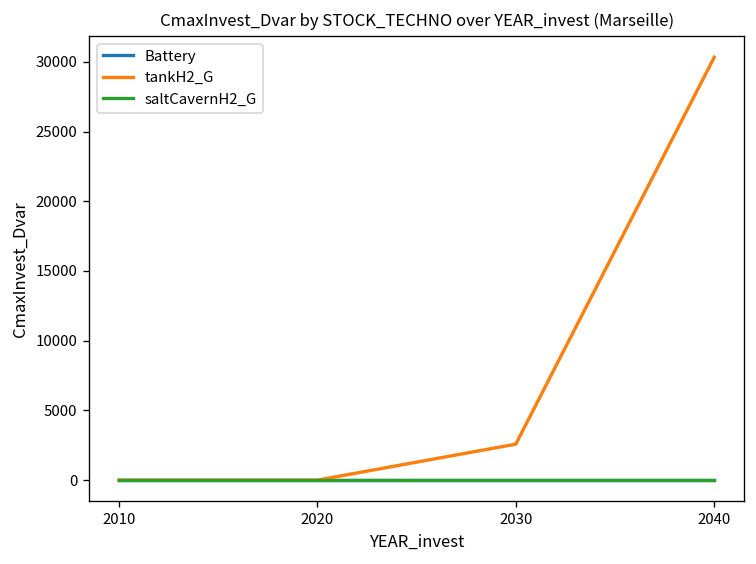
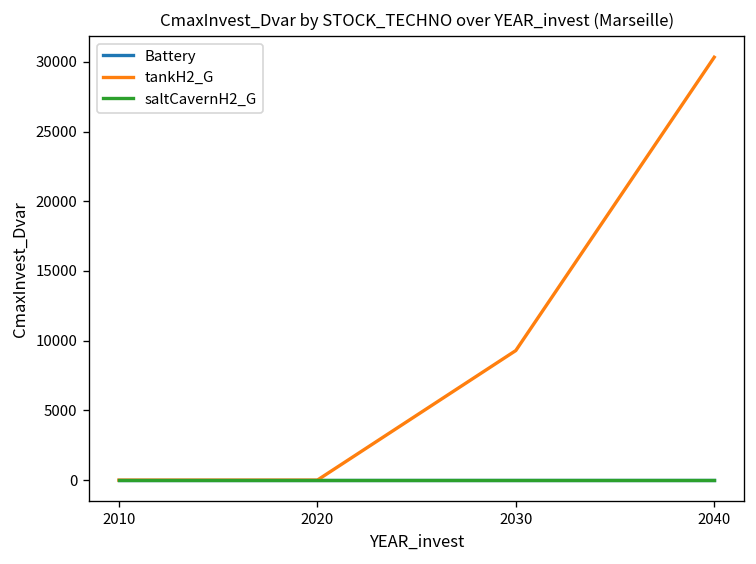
tankH2_G, 2030: 2600 -> 9300
